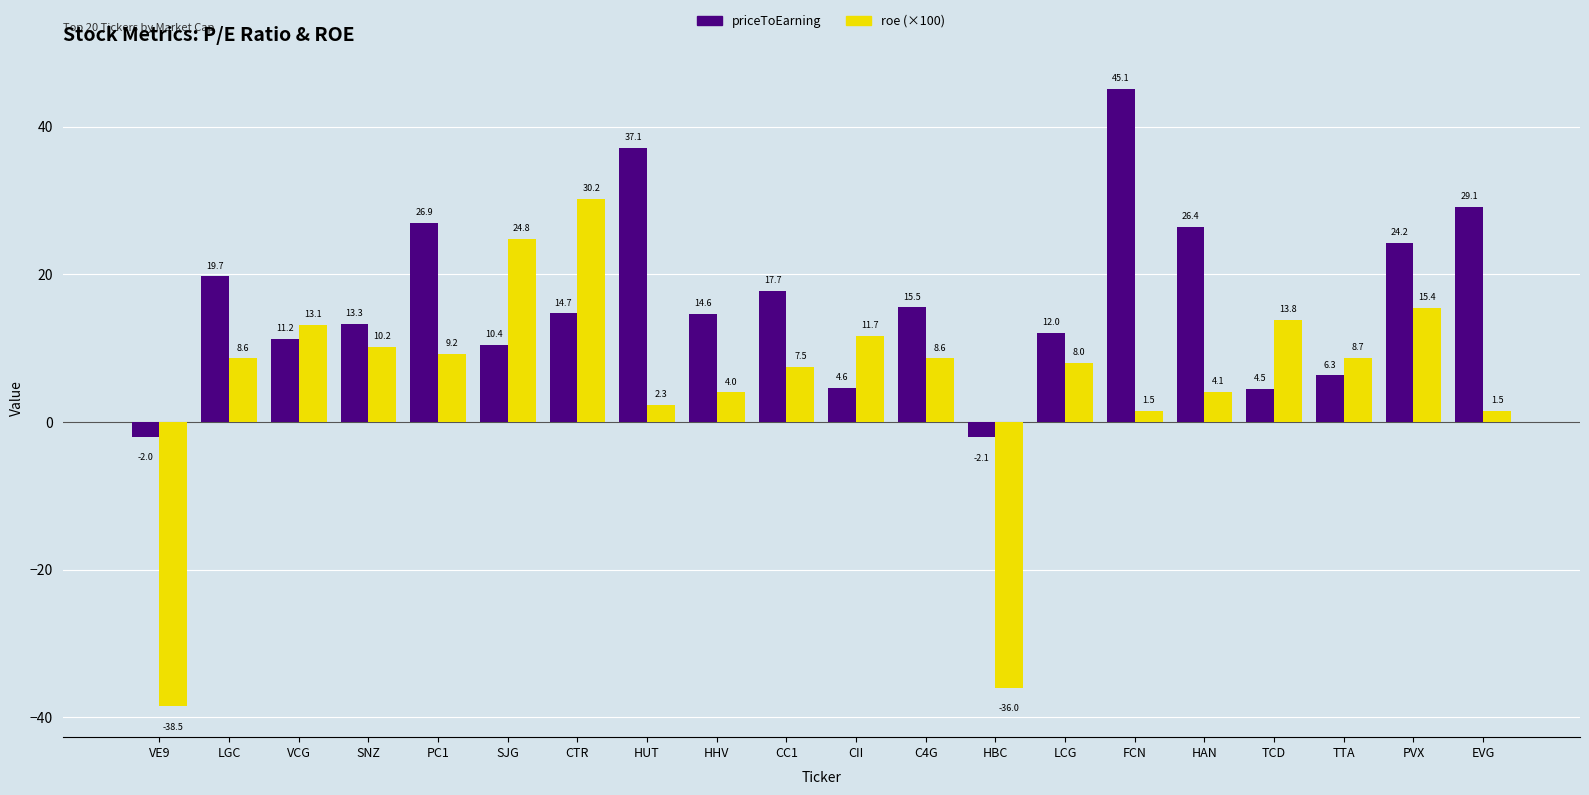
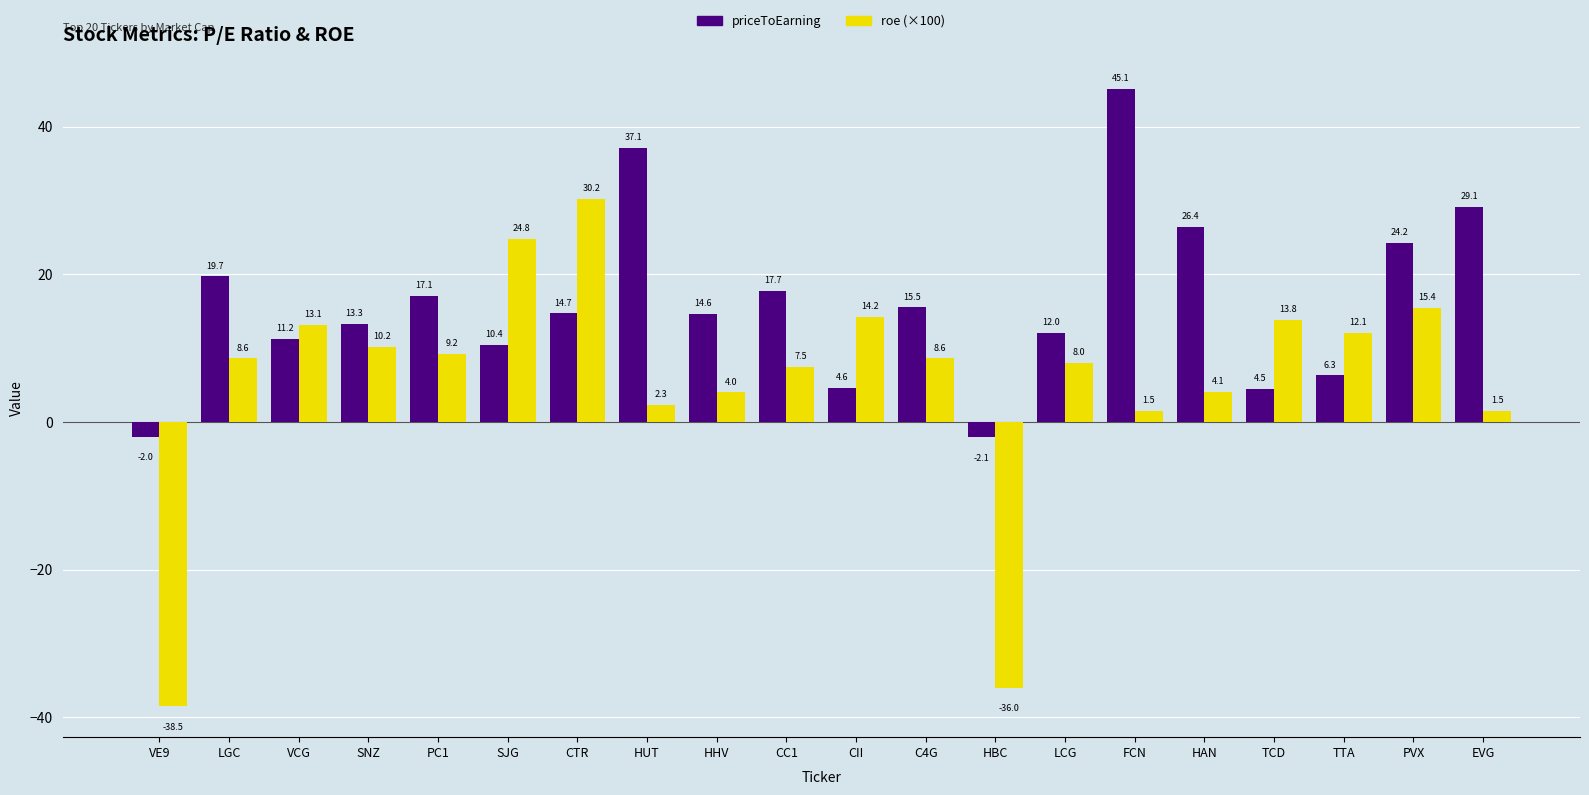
priceToEarning, PC1: 26.9 -> 17.1
roe (×100), CII: 11.7 -> 14.2
roe (×100), TTA: 8.7 -> 12.1
